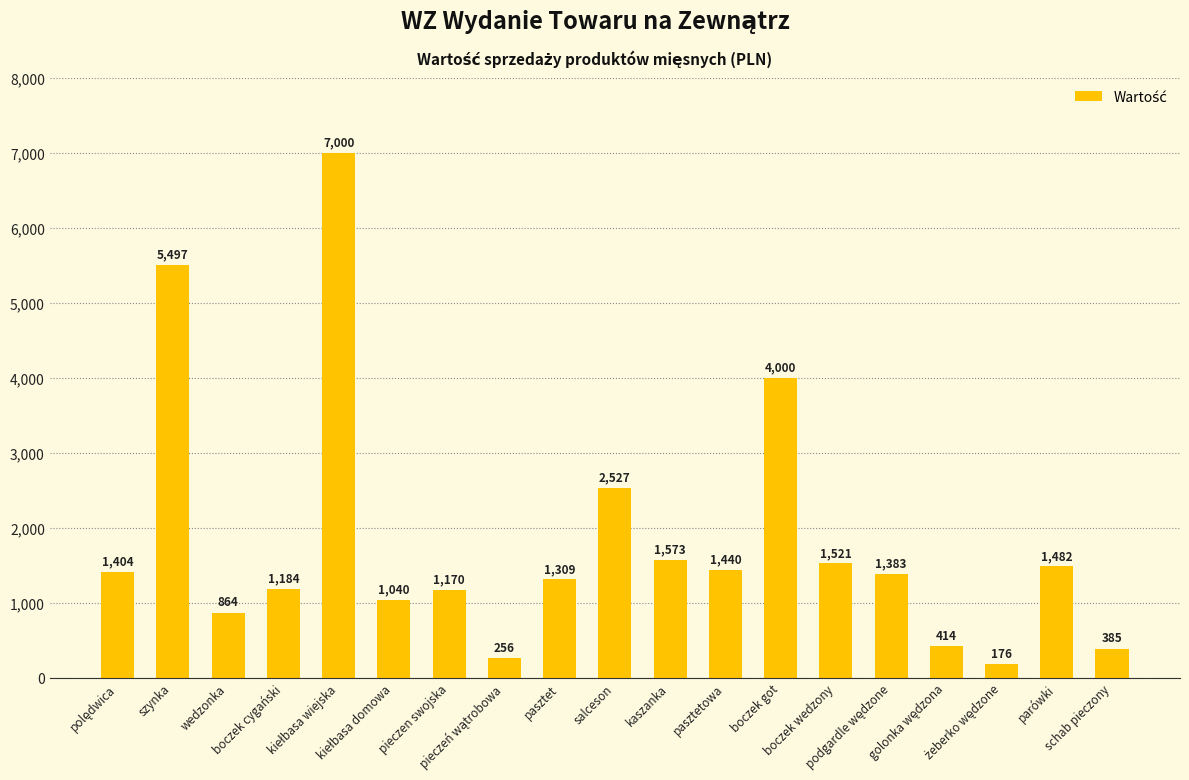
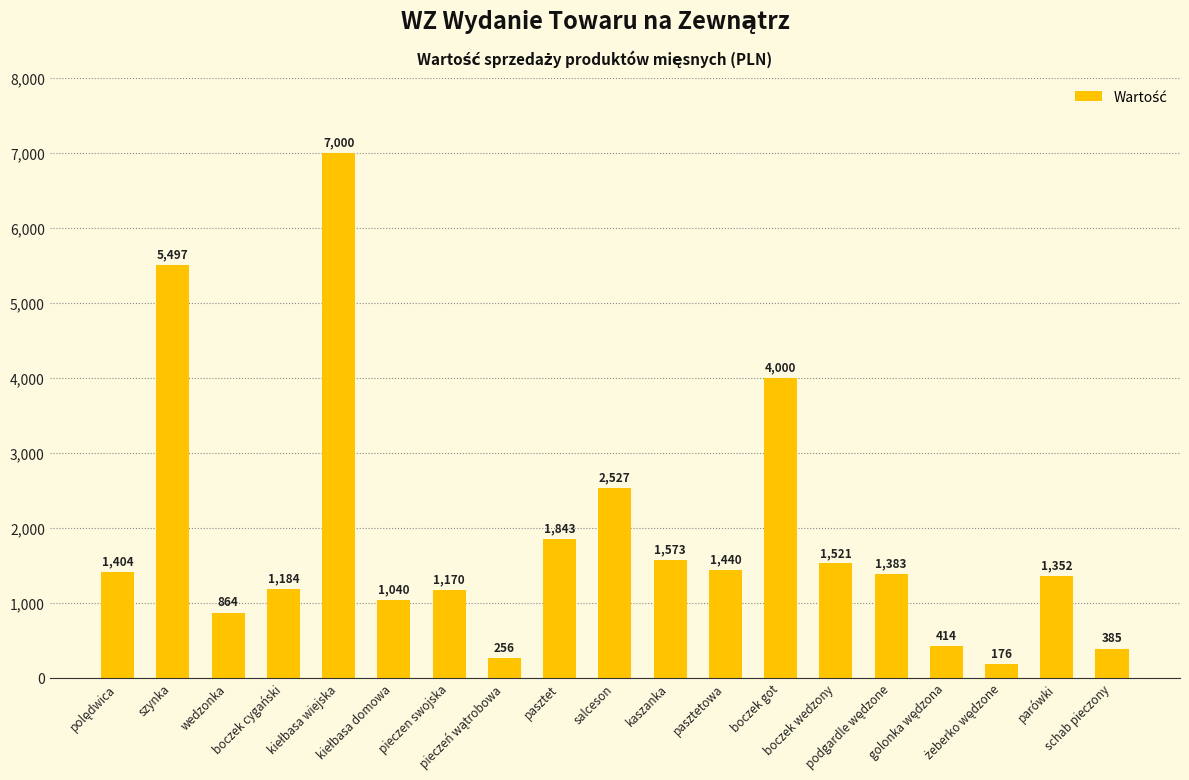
pasztet: 1,309 -> 1,843
parówki: 1,482 -> 1,352
